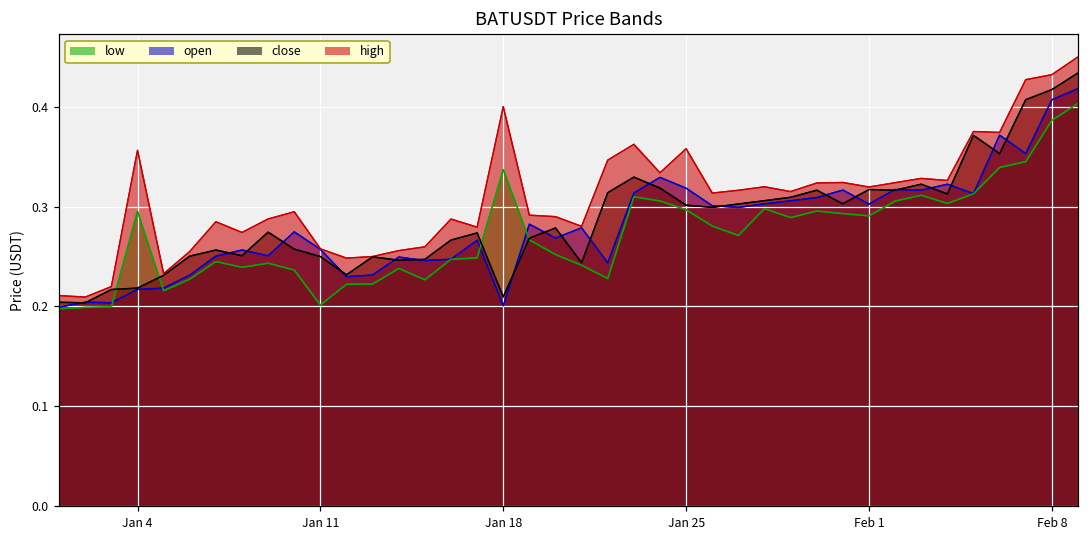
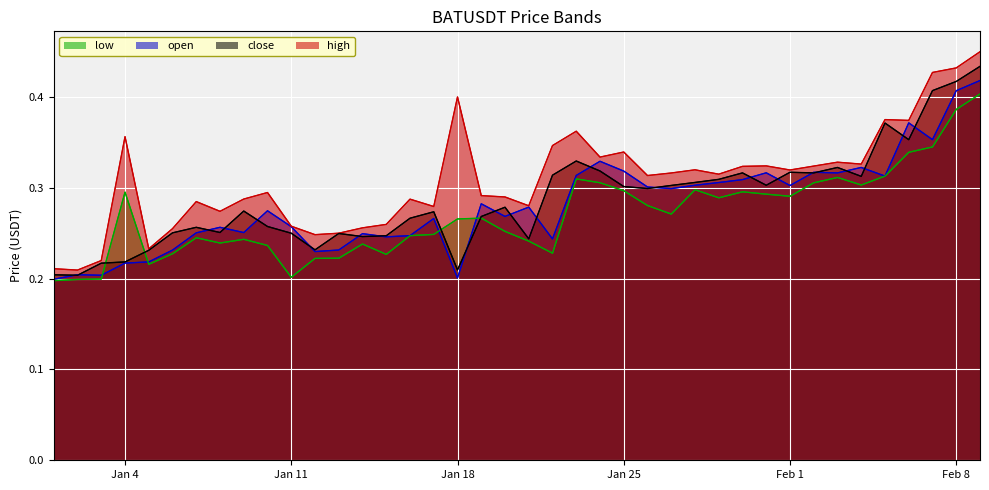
low, Jan 18: 0.34 -> 0.27
high, Jan 25: 0.36 -> 0.34
